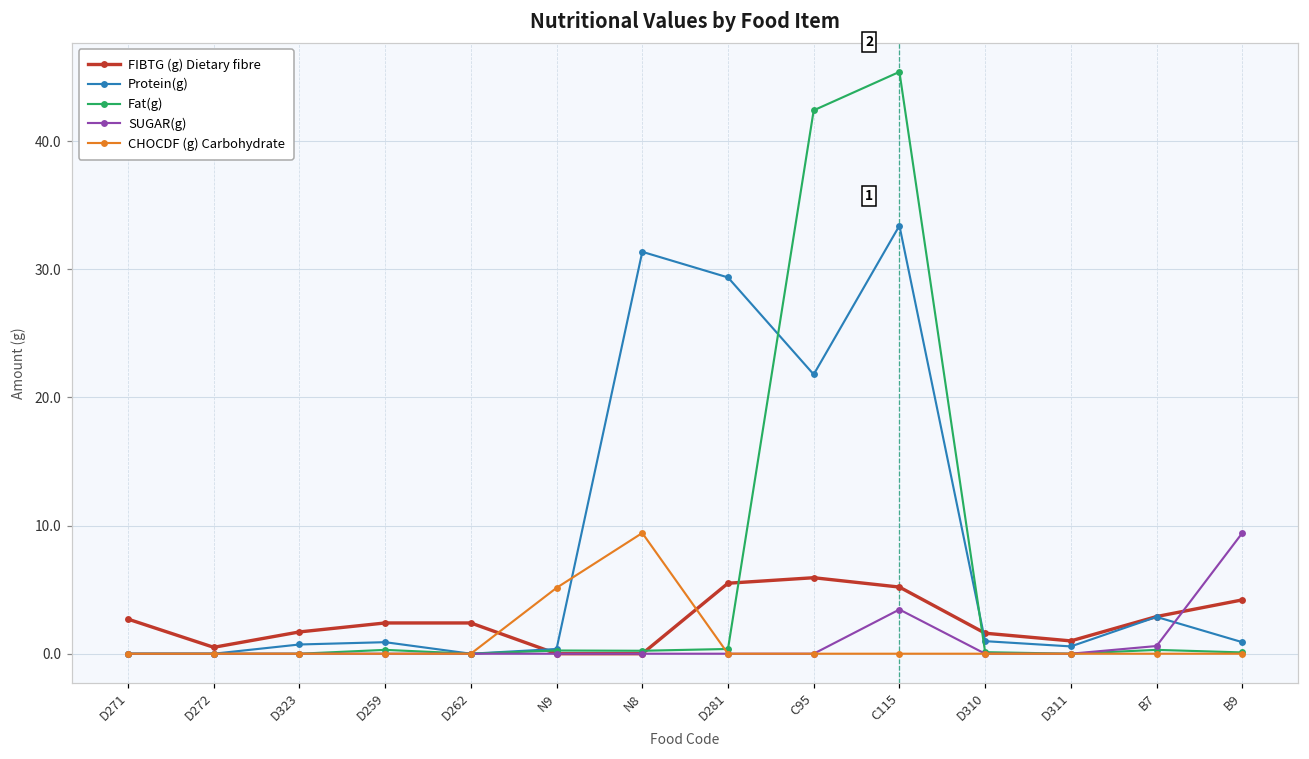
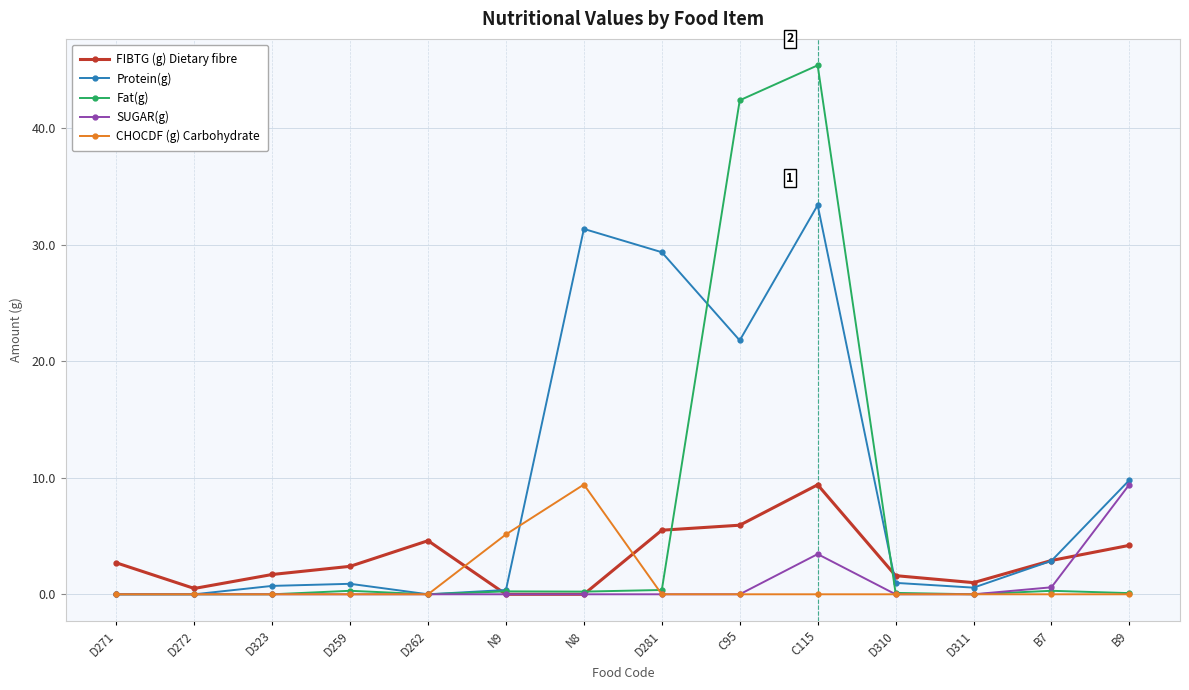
FIBTG (g) Dietary fibre, D262: 2.4 -> 4.6
FIBTG (g) Dietary fibre, C115: 5.2 -> 9.4
Protein(g), B9: 0.9 -> 9.8
